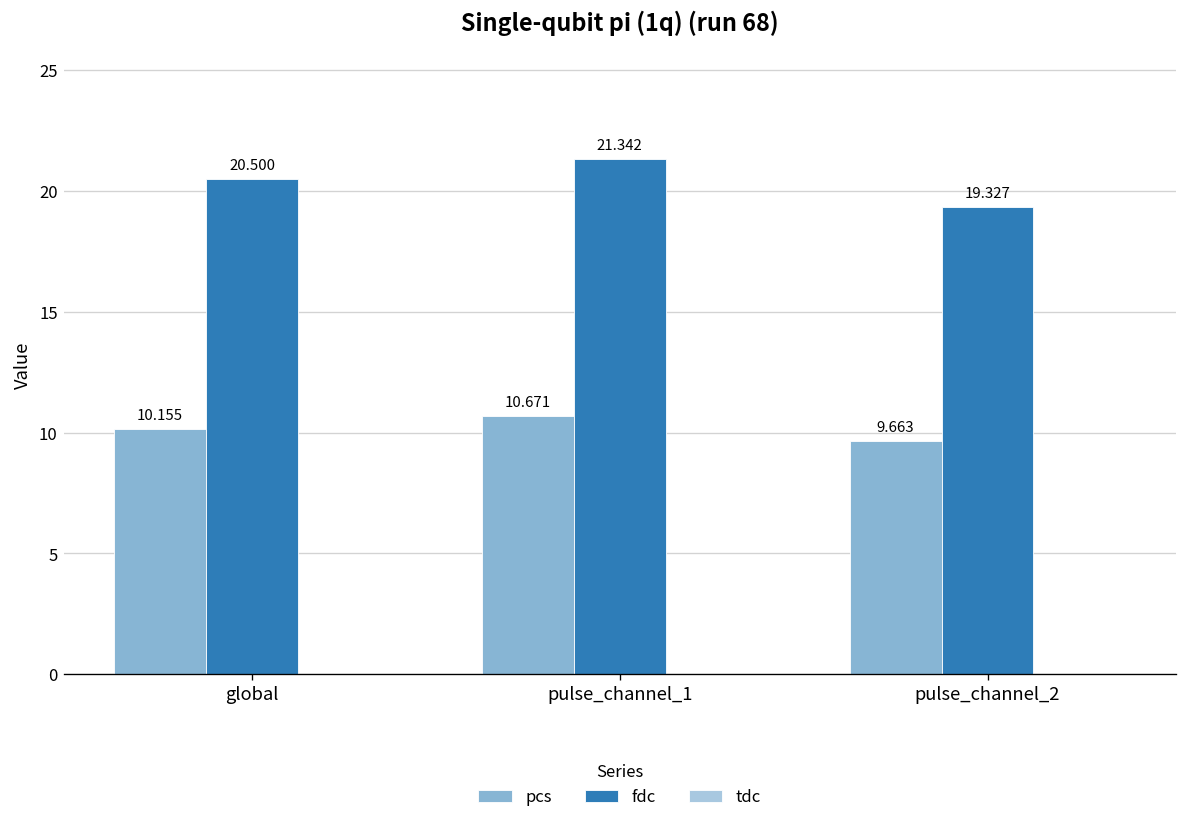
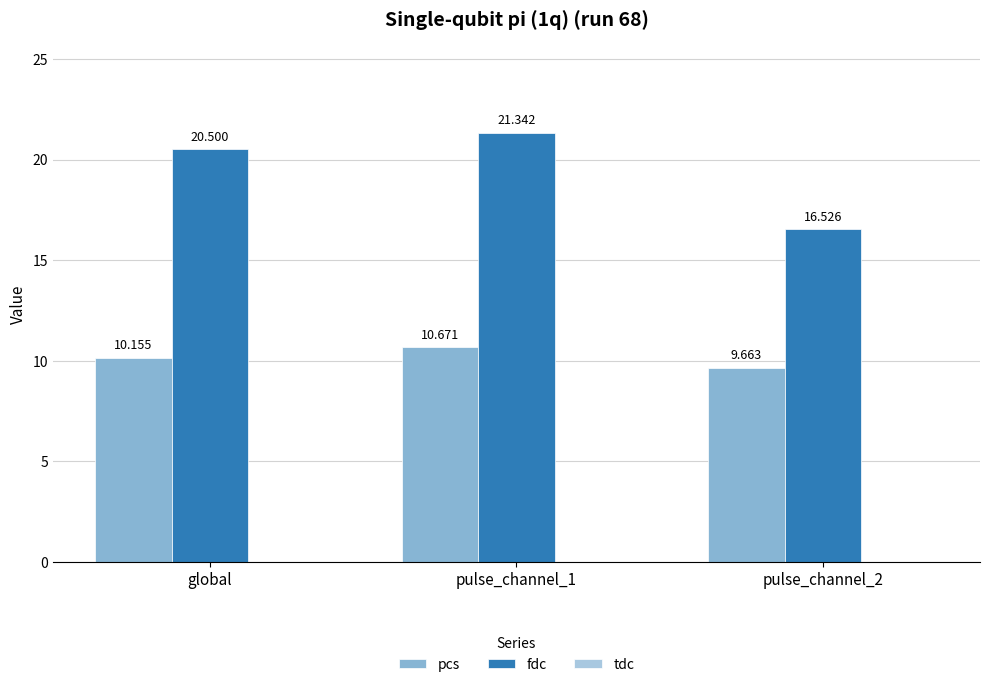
fdc, pulse_channel_2: 19.327 -> 16.526
